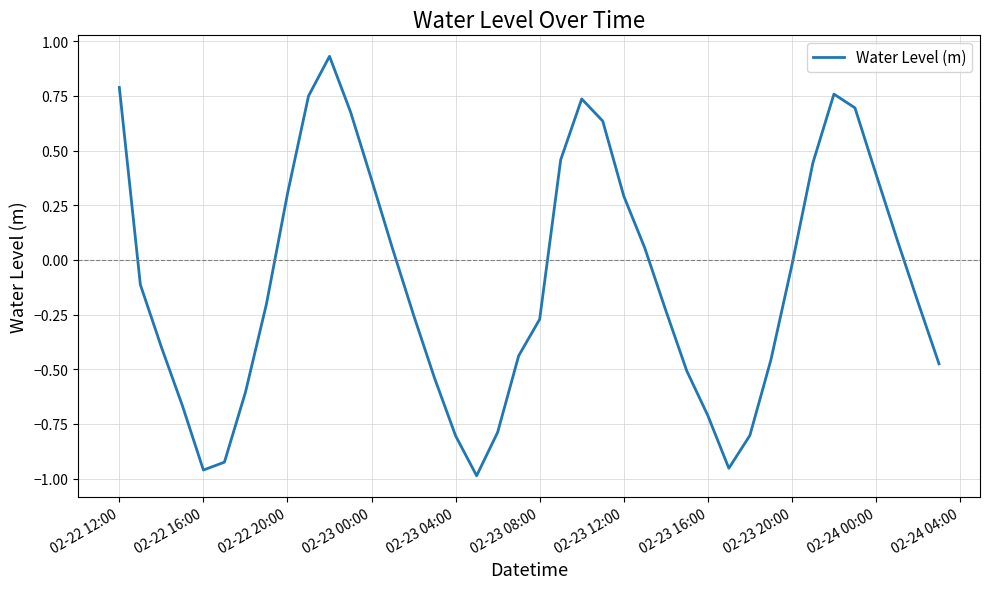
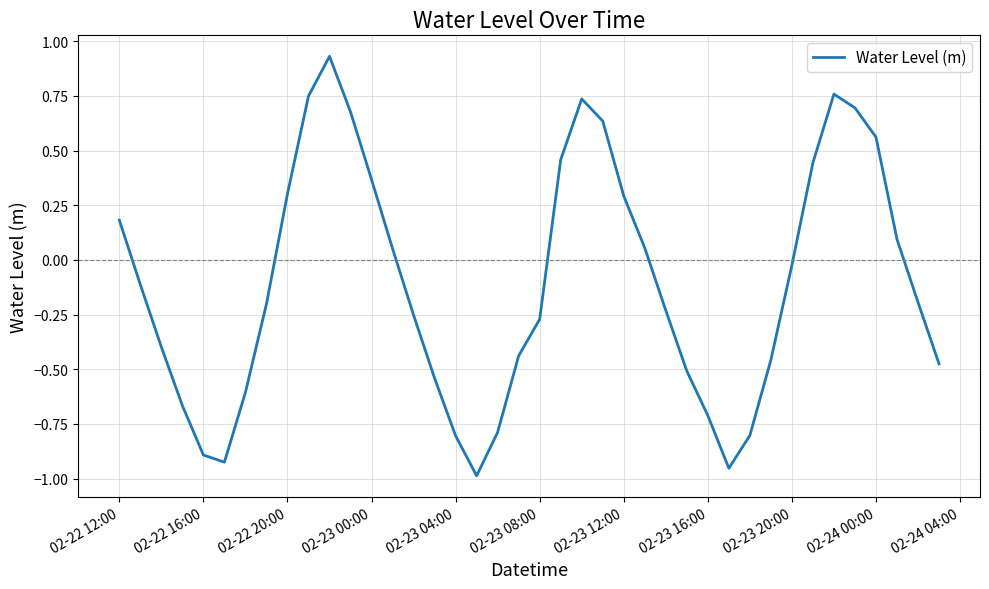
02-22 12:00: 0.79 -> 0.18
02-22 16:00: -0.96 -> -0.89
02-24 00:00: 0.39 -> 0.56
